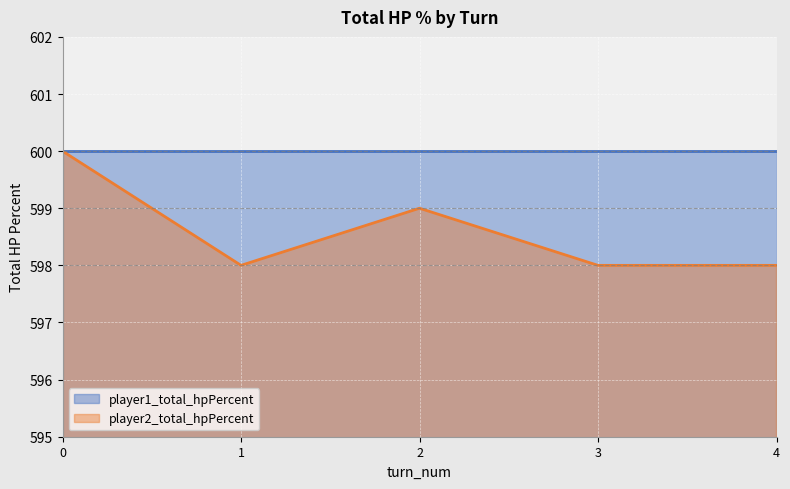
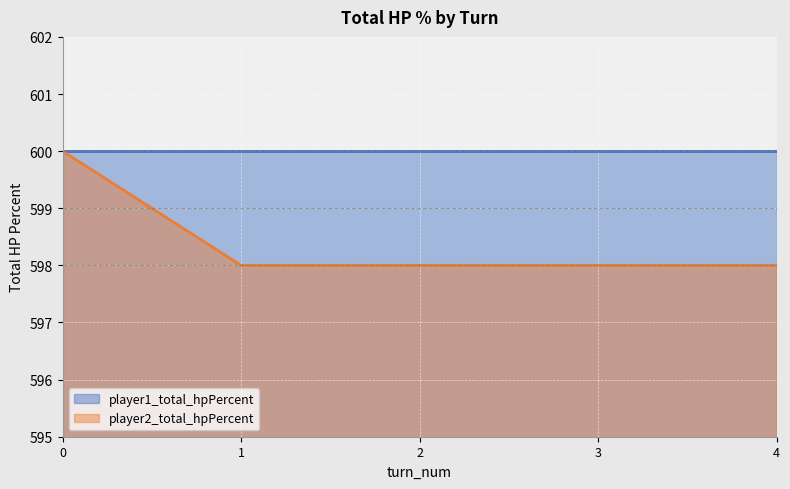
player2_total_hpPercent, 2: 599 -> 598
